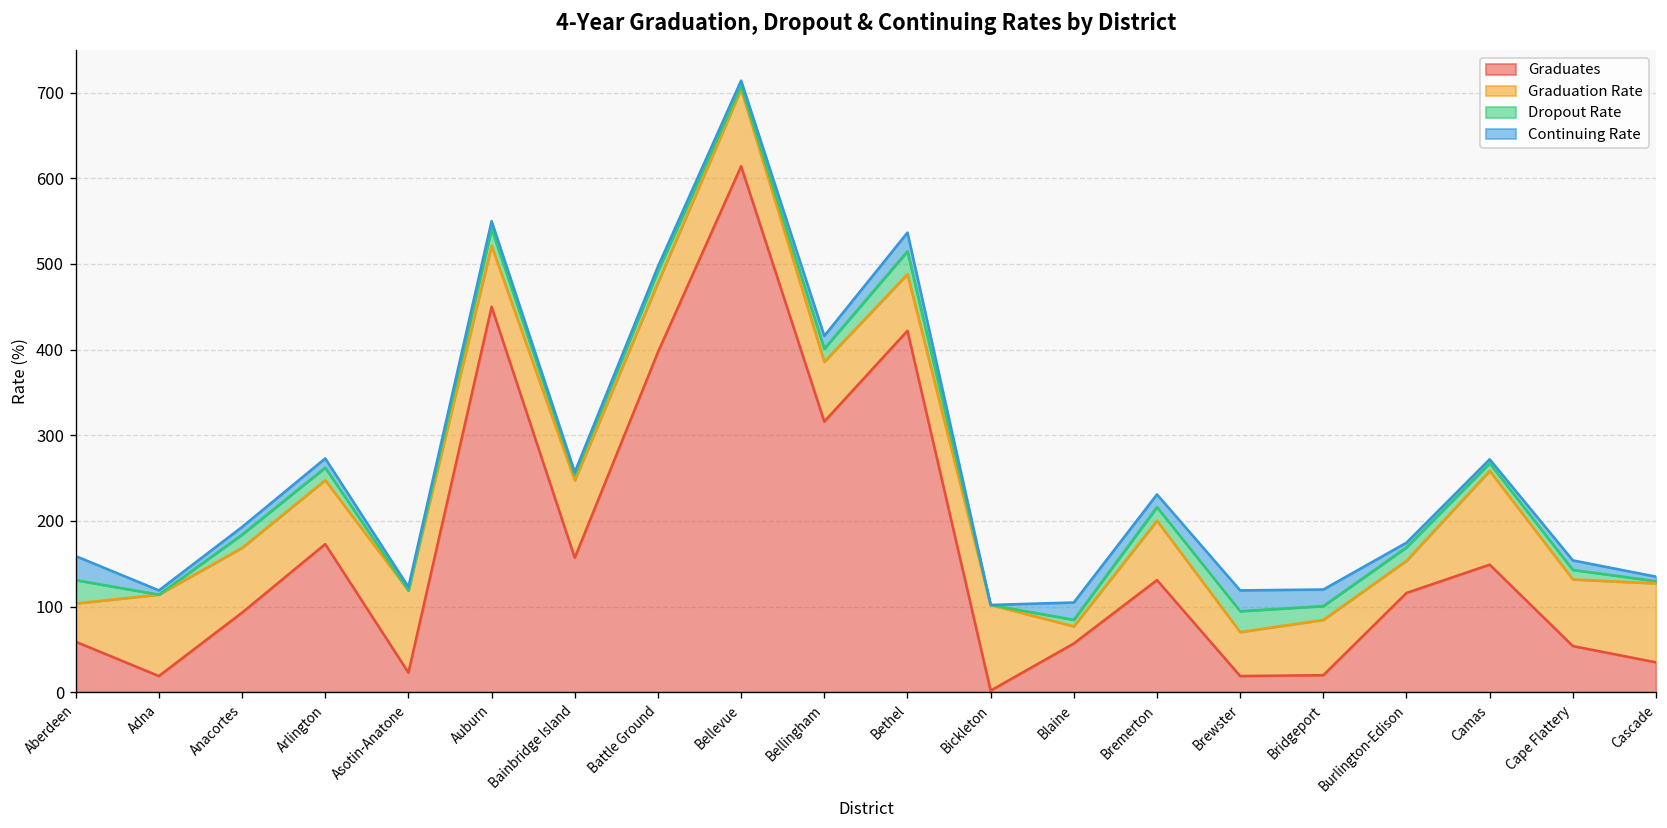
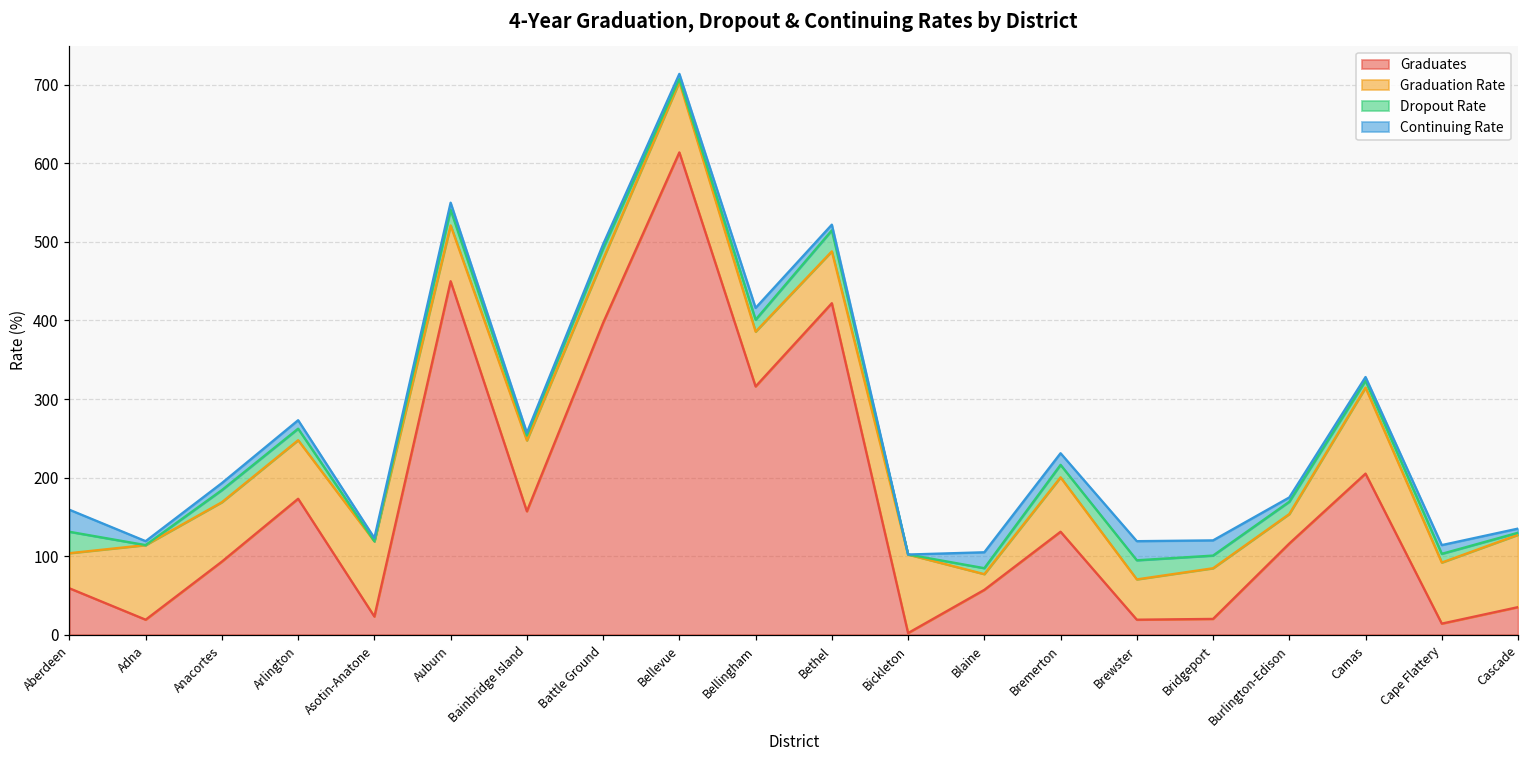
Continuing Rate, Bethel: 20 -> 10
Graduates, Camas: 150 -> 210
Graduates, Cape Flattery: 50 -> 10
